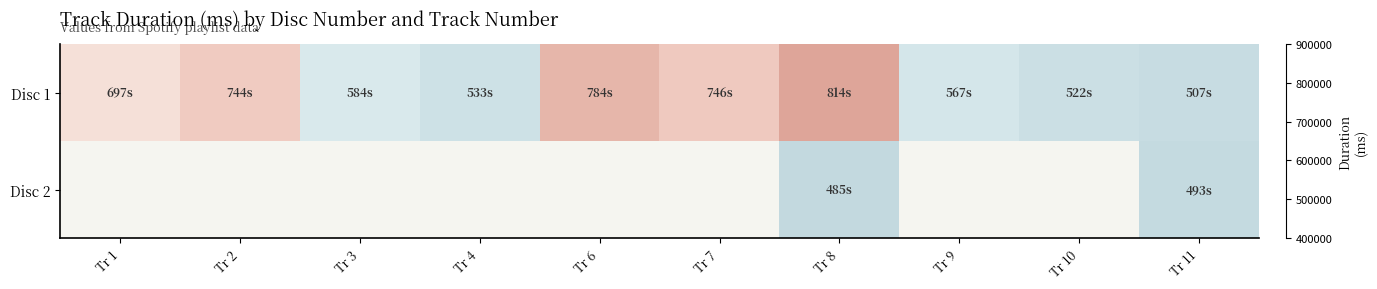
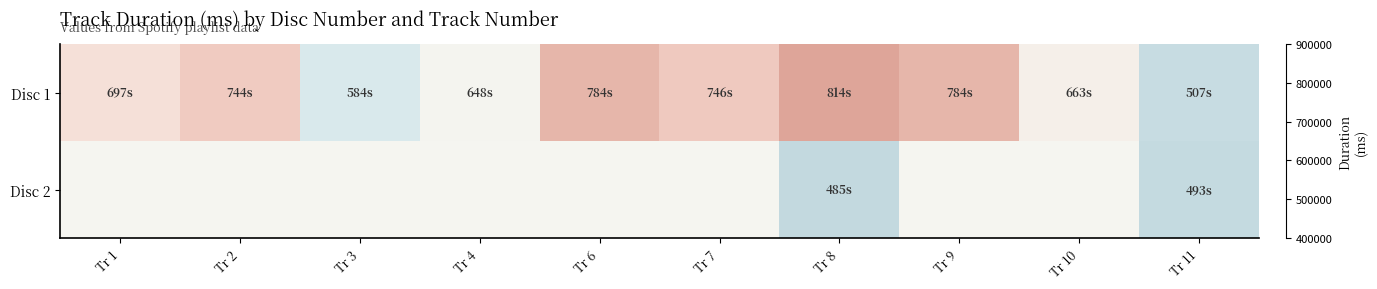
Disc 1, Tr 4: 533s -> 648s
Disc 1, Tr 9: 567s -> 784s
Disc 1, Tr 10: 522s -> 663s
